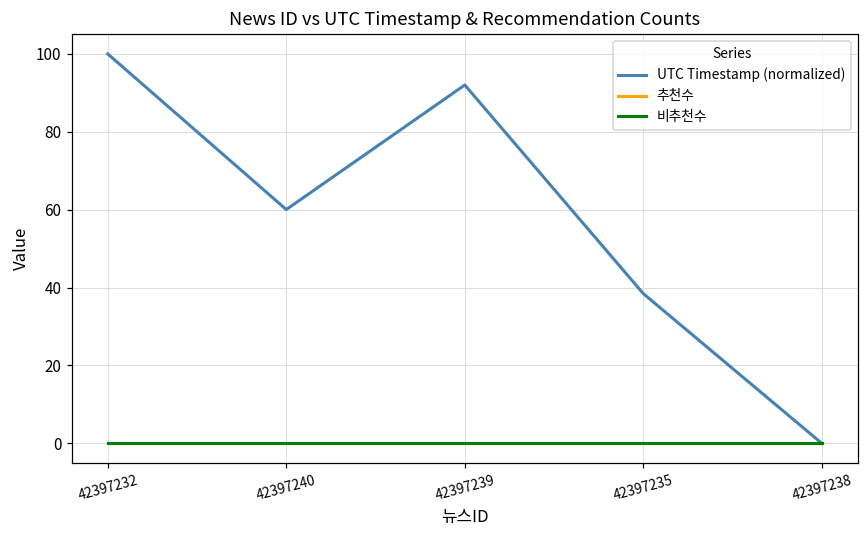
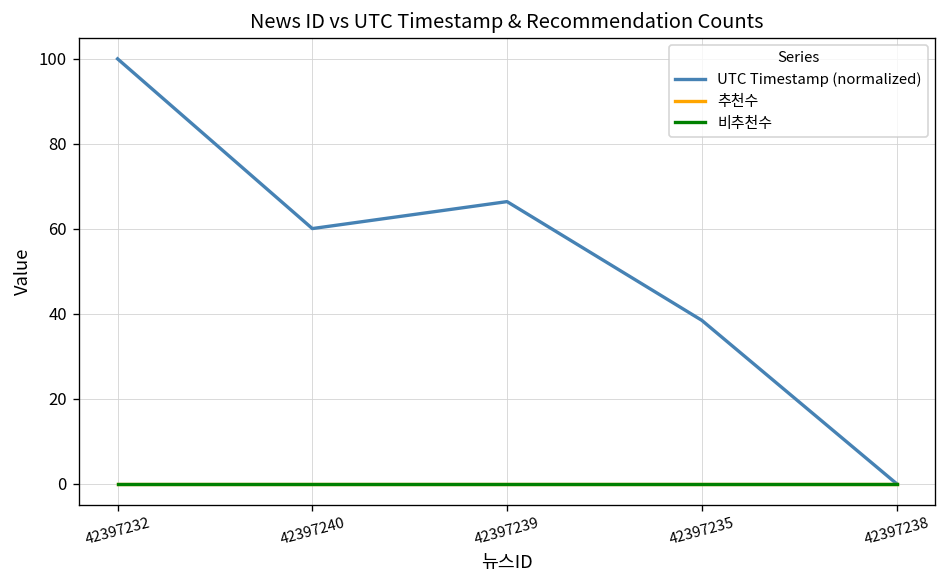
UTC Timestamp (normalized), 42397239: 92 -> 66
